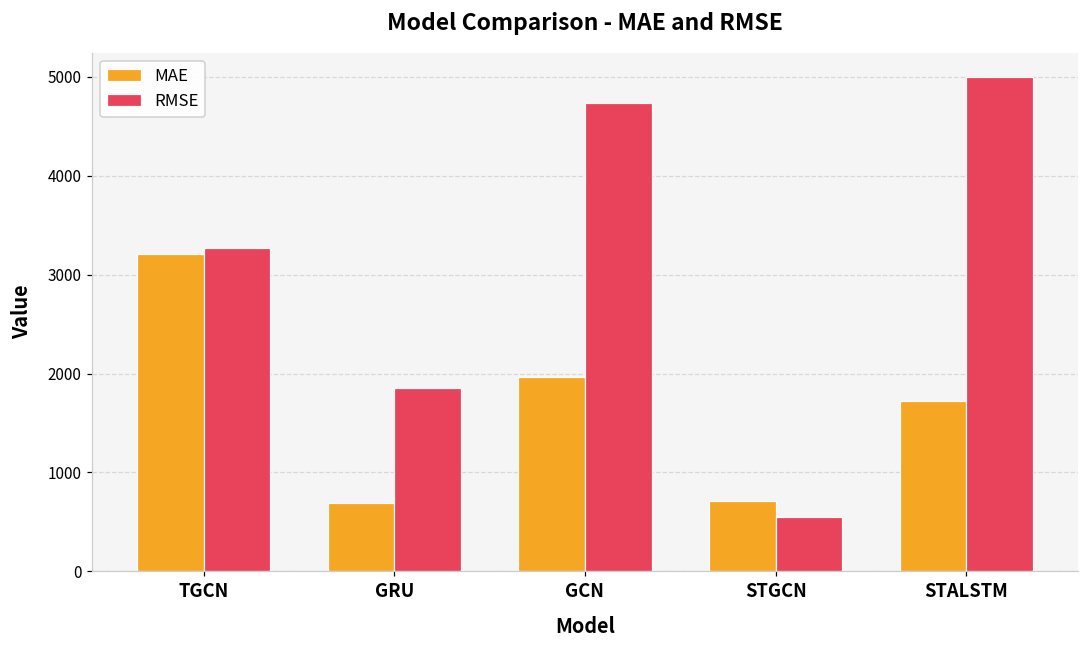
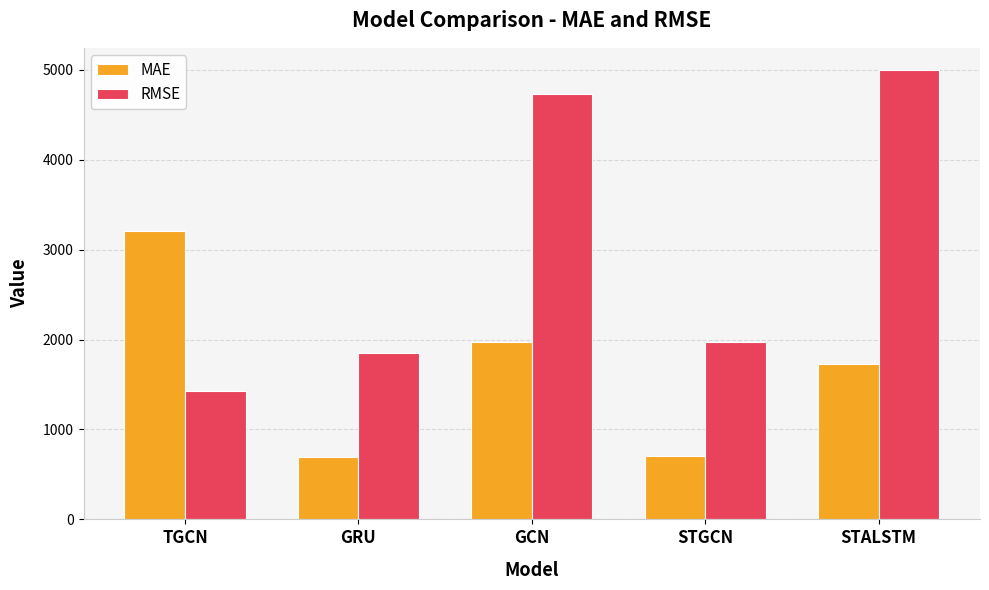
RMSE, TGCN: 3300 -> 1400
RMSE, STGCN: 500 -> 2000
